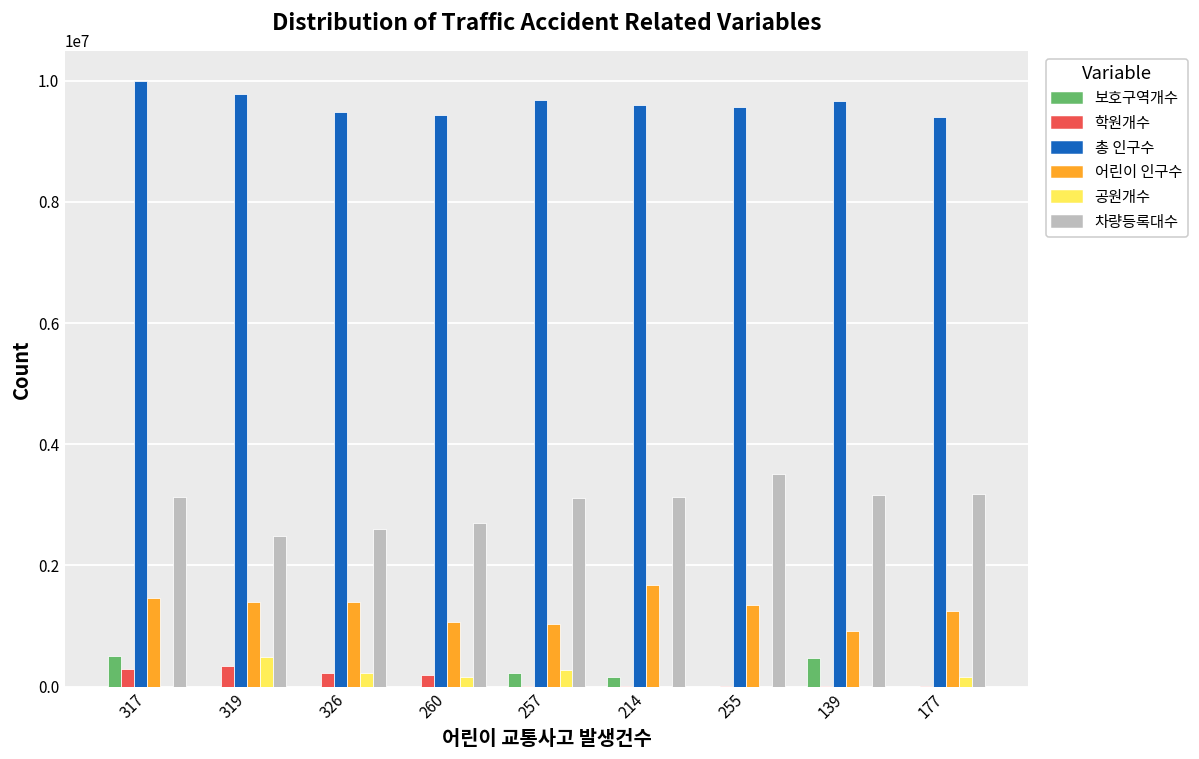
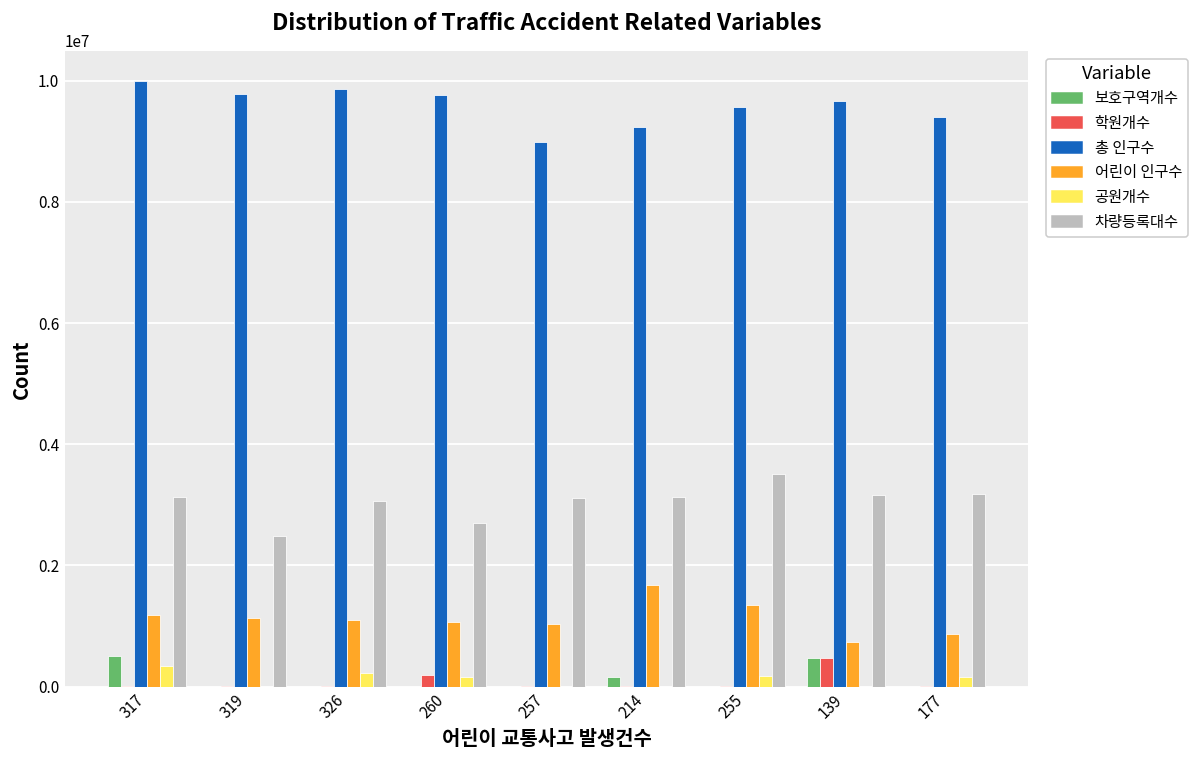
학원개수, 317: 300000 -> 0
어린이 인구수, 317: 1500000 -> 1200000
공원개수, 317: 0 -> 300000
학원개수, 319: 300000 -> 0
어린이 인구수, 319: 1400000 -> 1100000
공원개수, 319: 500000 -> 0
학원개수, 326: 200000 -> 0
총 인구수, 326: 9500000 -> 9900000
어린이 인구수, 326: 1400000 -> 1100000
차량등록대수, 326: 2600000 -> 3100000
총 인구수, 260: 9400000 -> 9800000
보호구역개수, 257: 200000 -> 0
총 인구수, 257: 9700000 -> 9000000
공원개수, 257: 300000 -> 0
총 인구수, 214: 9600000 -> 9200000
공원개수, 255: 0 -> 200000
학원개수, 139: 0 -> 500000
어린이 인구수, 139: 900000 -> 700000
어린이 인구수, 177: 1200000 -> 900000
